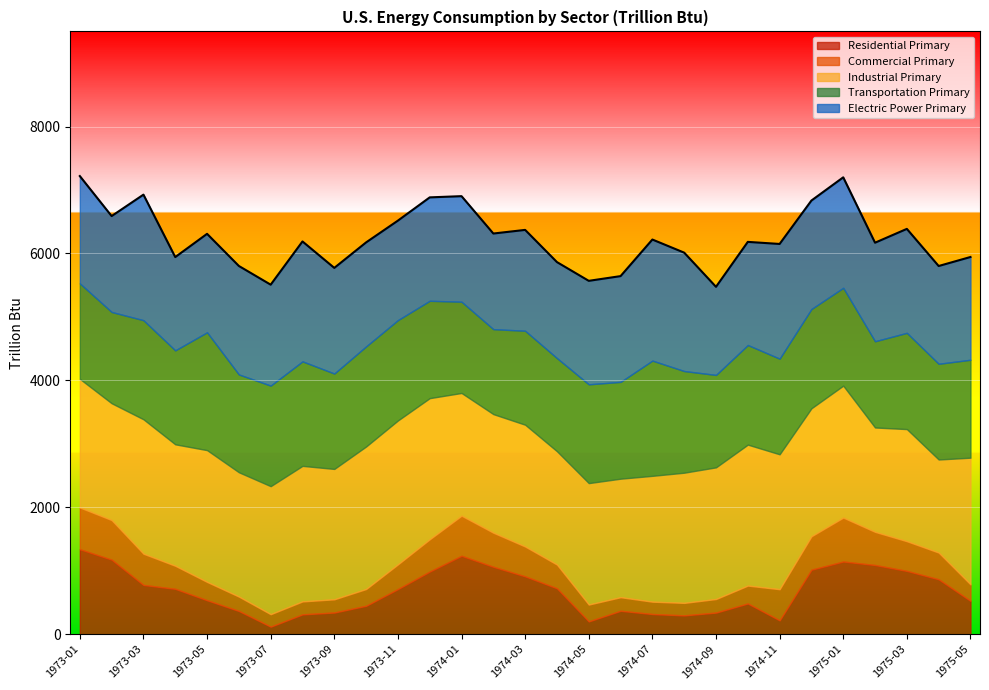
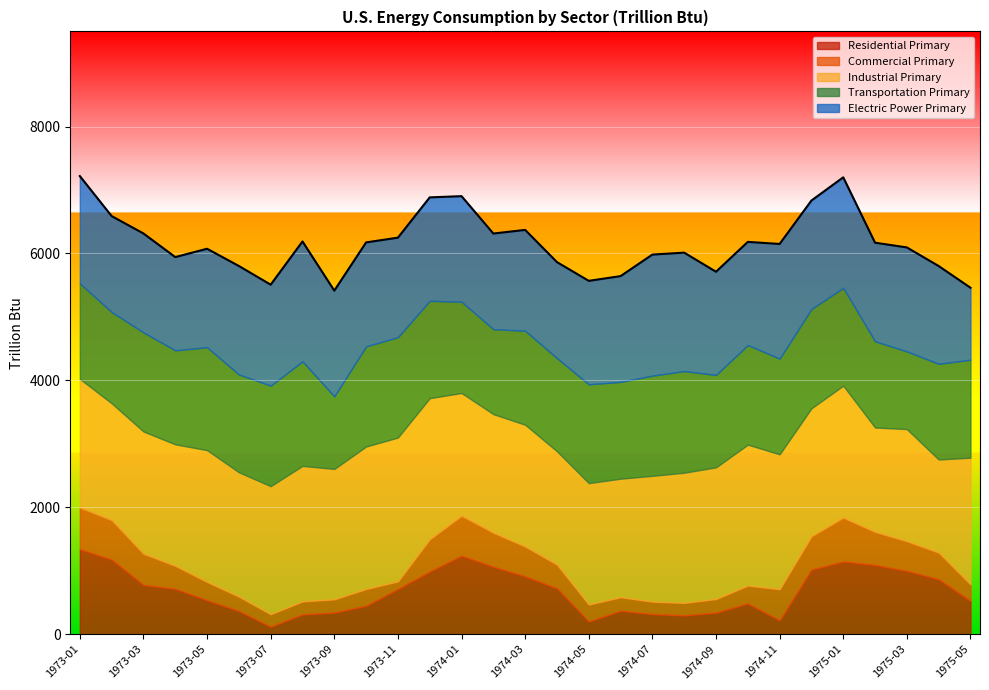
Industrial Primary, 1973-03: 2100 -> 1900
Electric Power Primary, 1973-03: 2000 -> 1600
Transportation Primary, 1973-05: 1900 -> 1600
Transportation Primary, 1973-09: 1500 -> 1100
Commercial Primary, 1973-11: 400 -> 100
Transportation Primary, 1974-07: 1800 -> 1600
Electric Power Primary, 1974-09: 1400 -> 1600
Transportation Primary, 1975-03: 1500 -> 1200
Electric Power Primary, 1975-05: 1600 -> 1100
